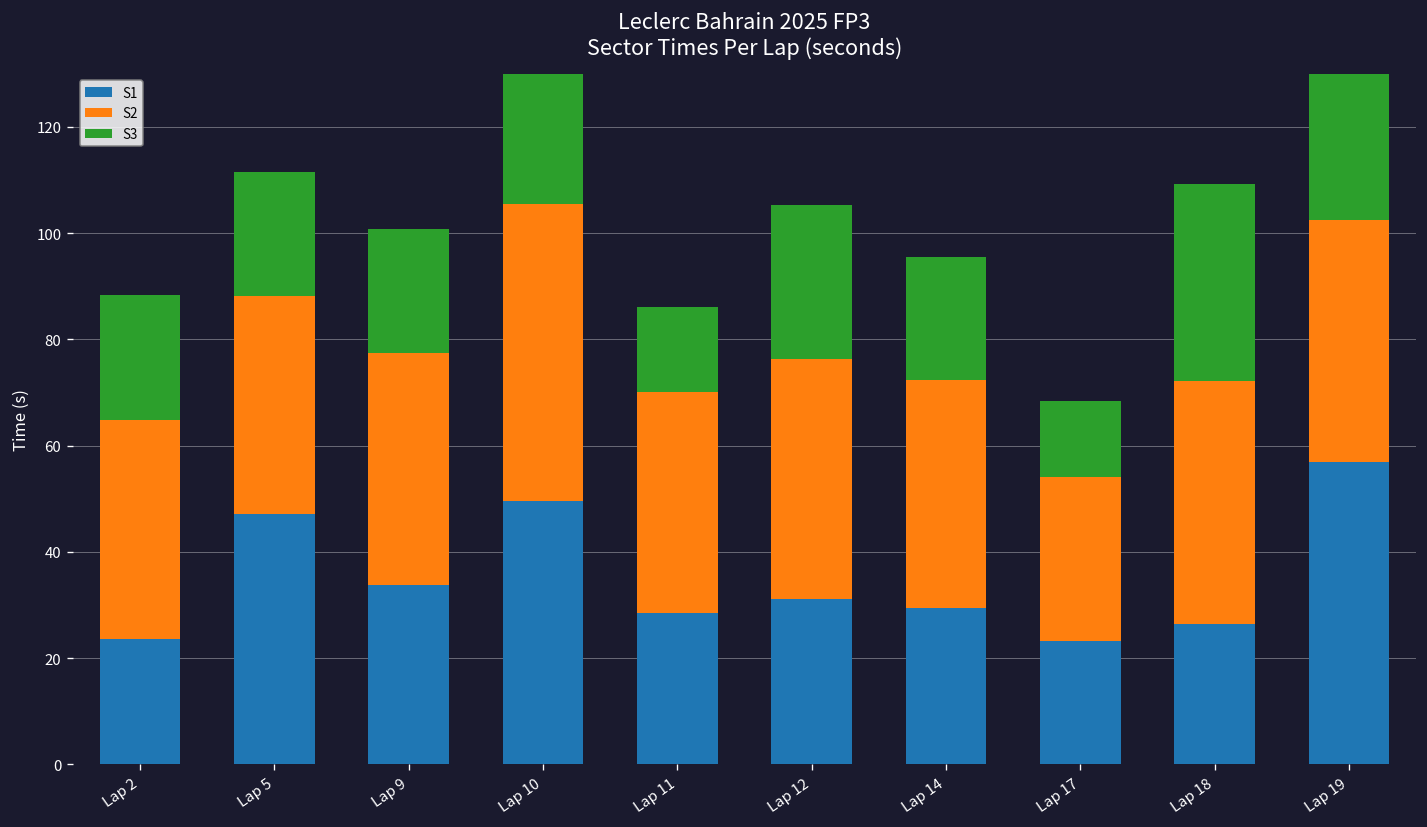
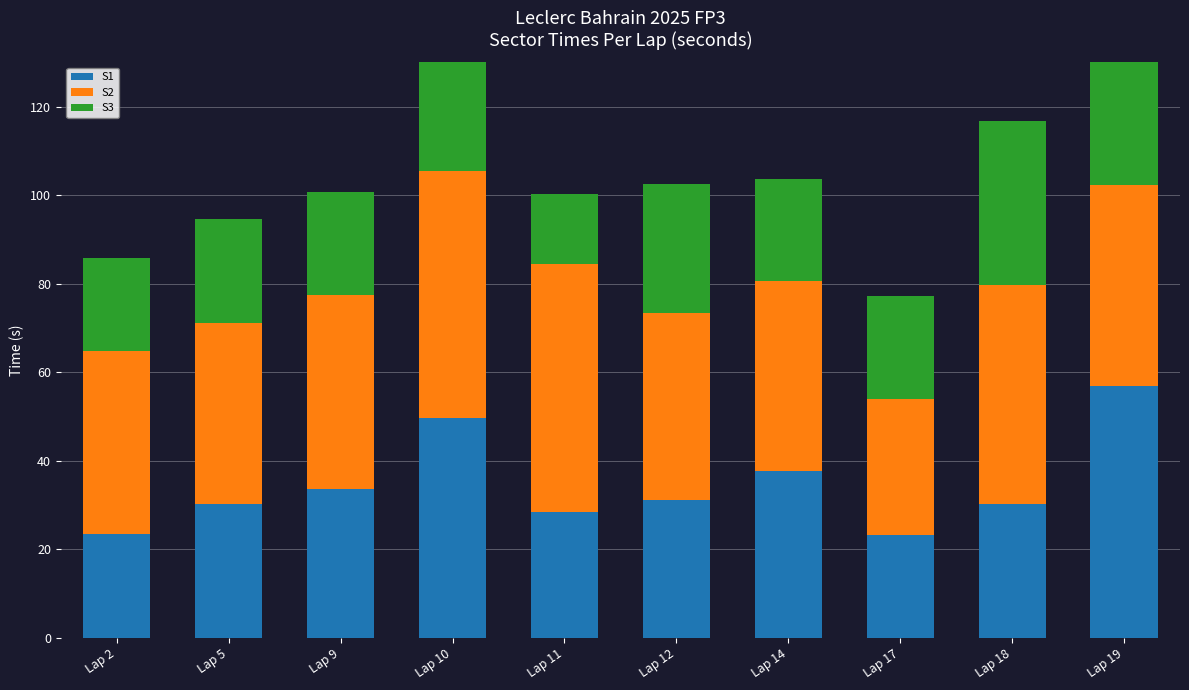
S3, Lap 2: 24 -> 21
S1, Lap 5: 47 -> 30
S2, Lap 11: 42 -> 56
S2, Lap 12: 45 -> 42
S1, Lap 14: 29 -> 38
S3, Lap 17: 14 -> 23
S1, Lap 18: 26 -> 30
S2, Lap 18: 46 -> 49
